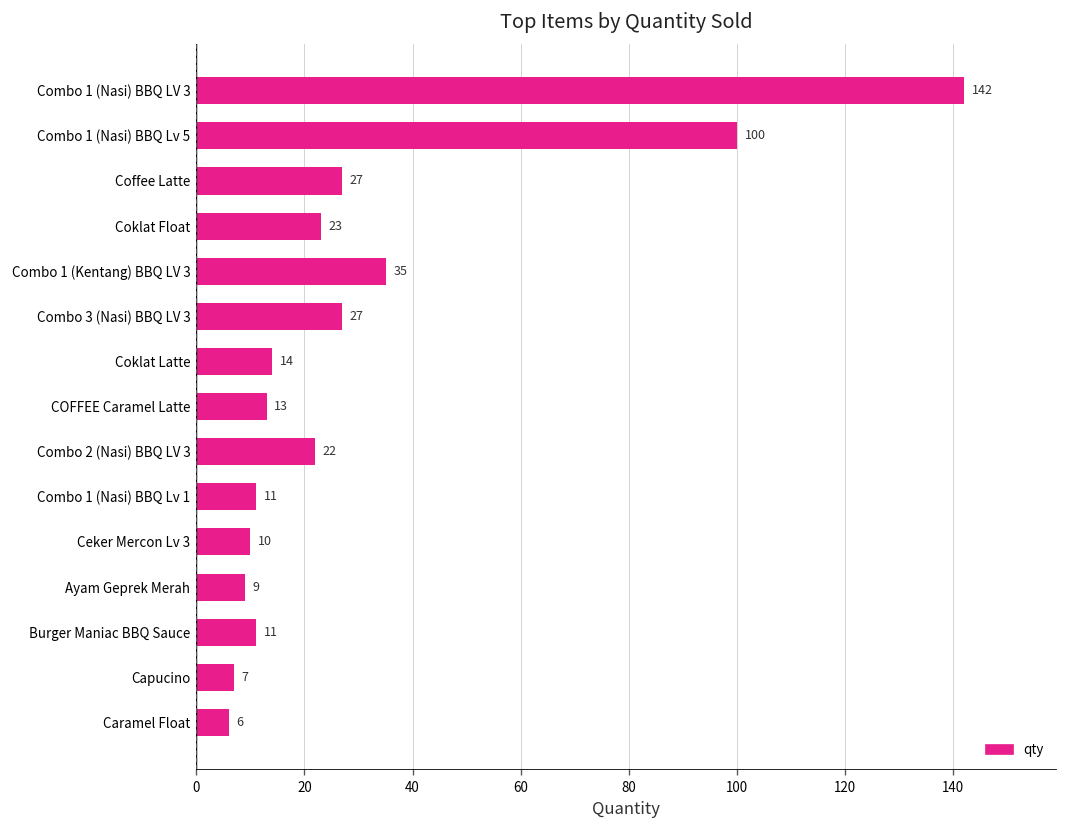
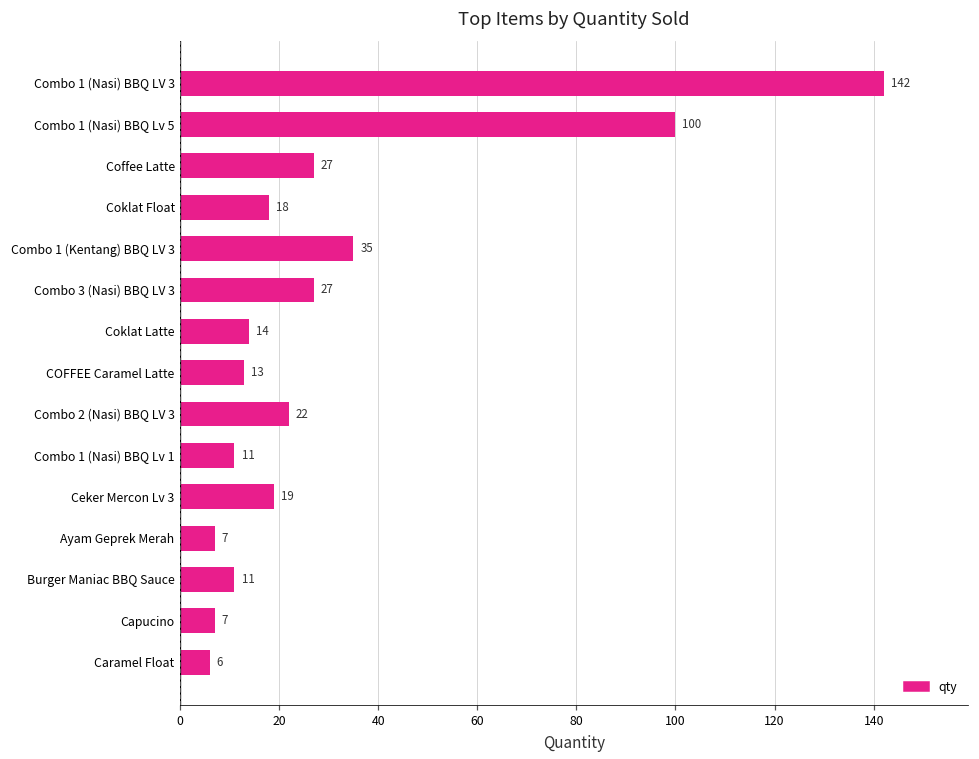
Coklat Float: 23 -> 18
Ceker Mercon Lv 3: 10 -> 19
Ayam Geprek Merah: 9 -> 7
